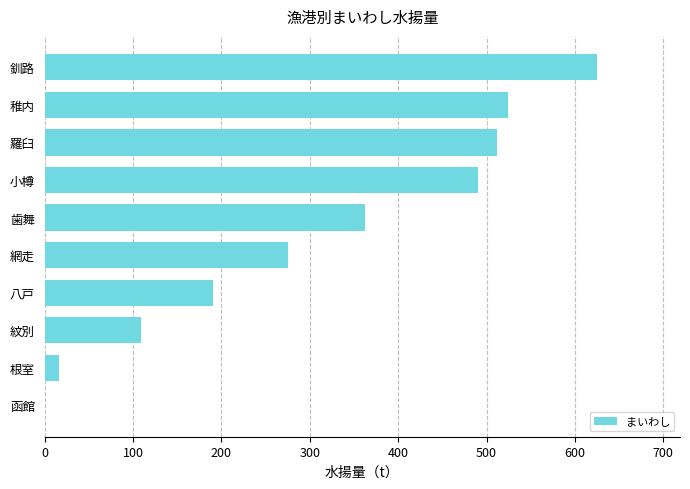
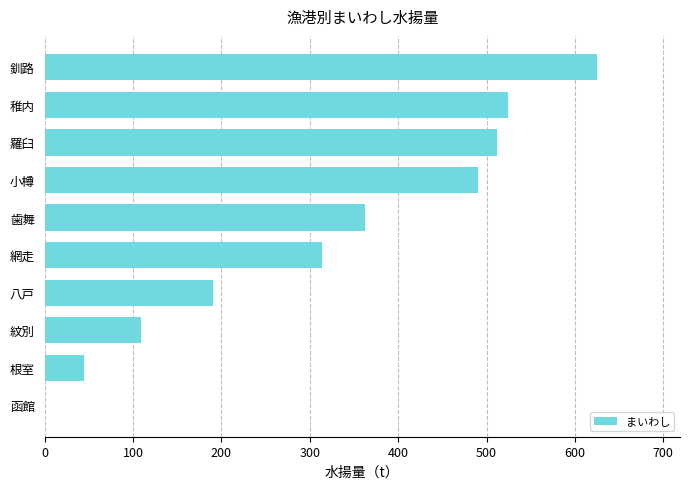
網走: 280 -> 310
根室: 20 -> 40
